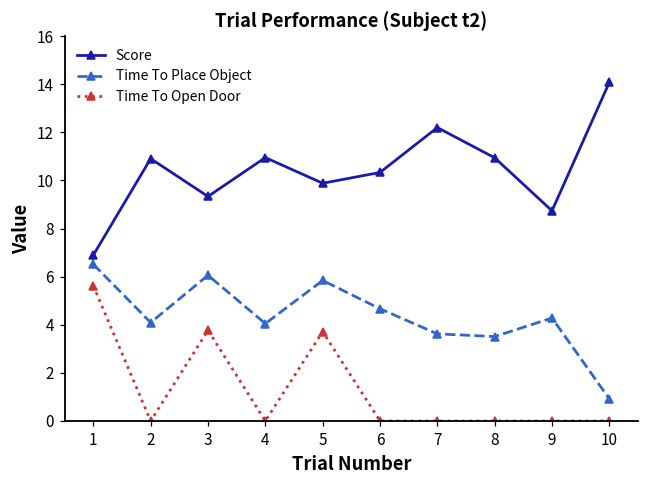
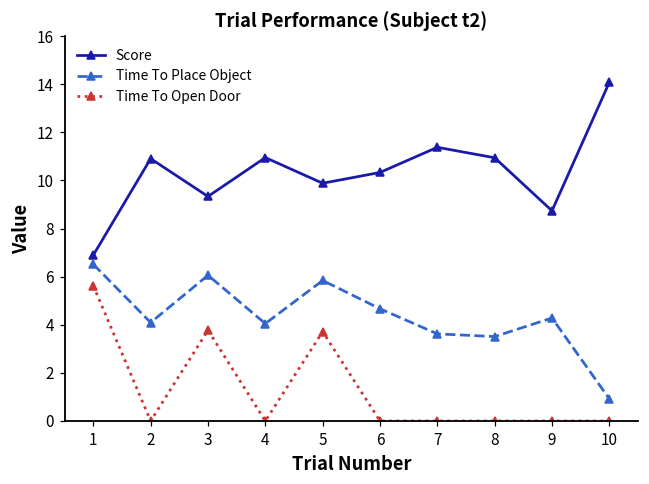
Score, 7: 12.2 -> 11.4
